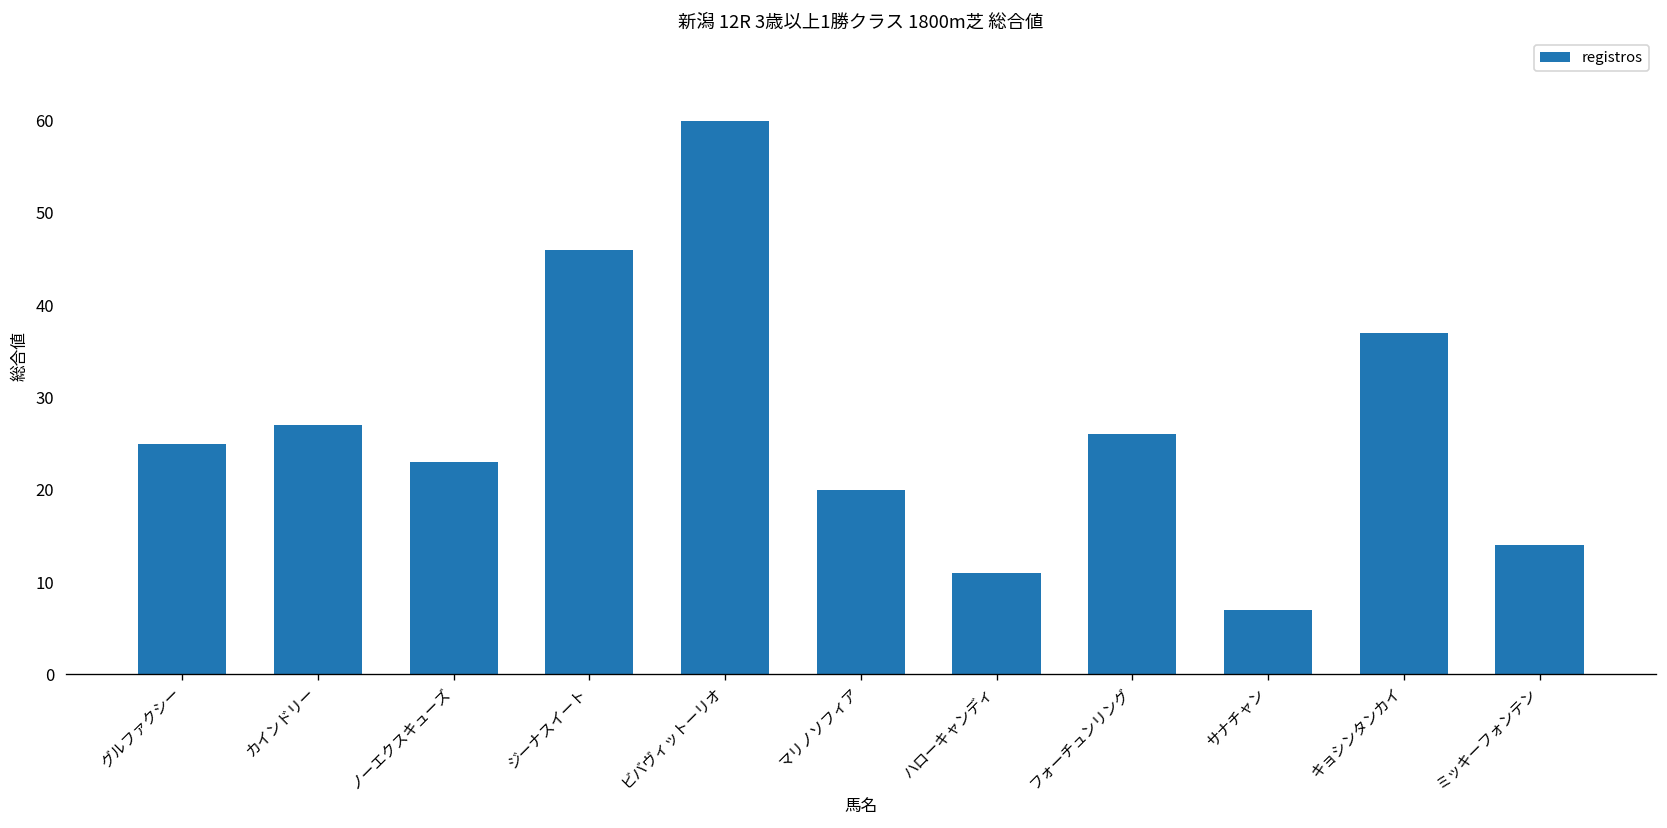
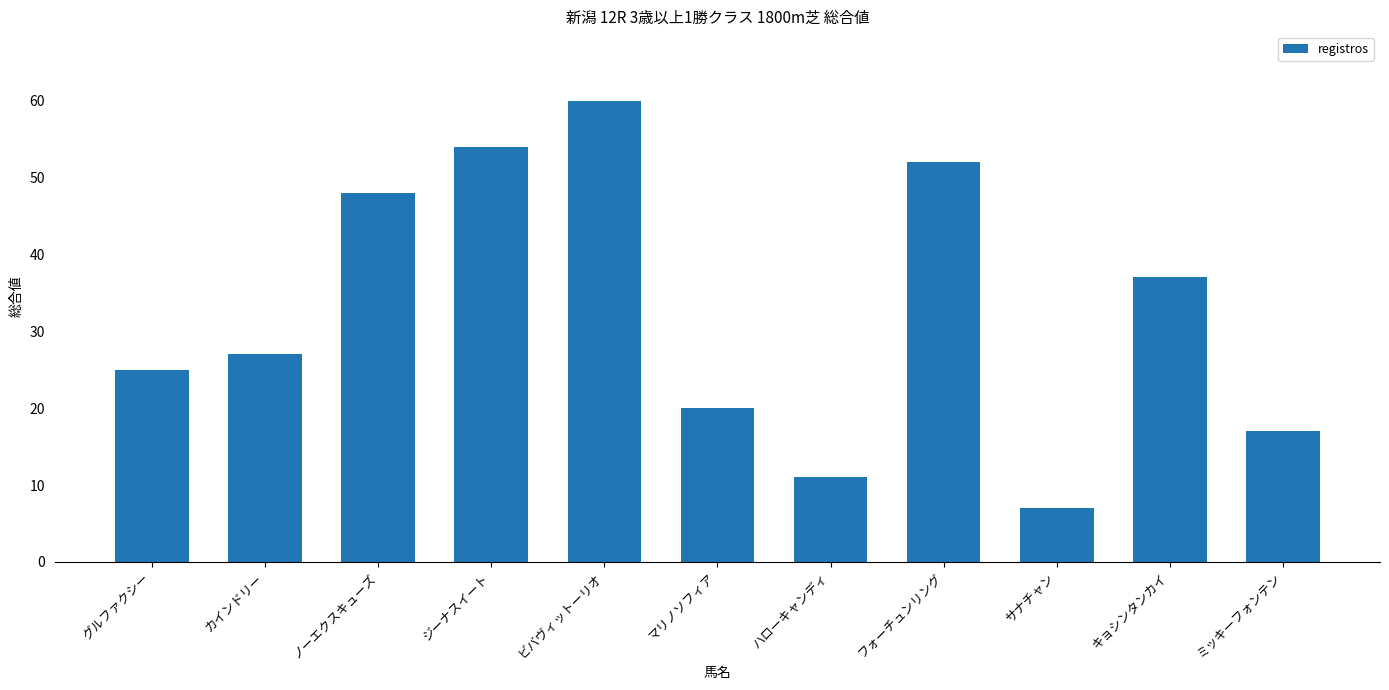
ノーエクスキューズ: 23 -> 48
ジーナスイート: 46 -> 54
フォーチュンリング: 26 -> 52
ミッキーフォンテン: 14 -> 17
